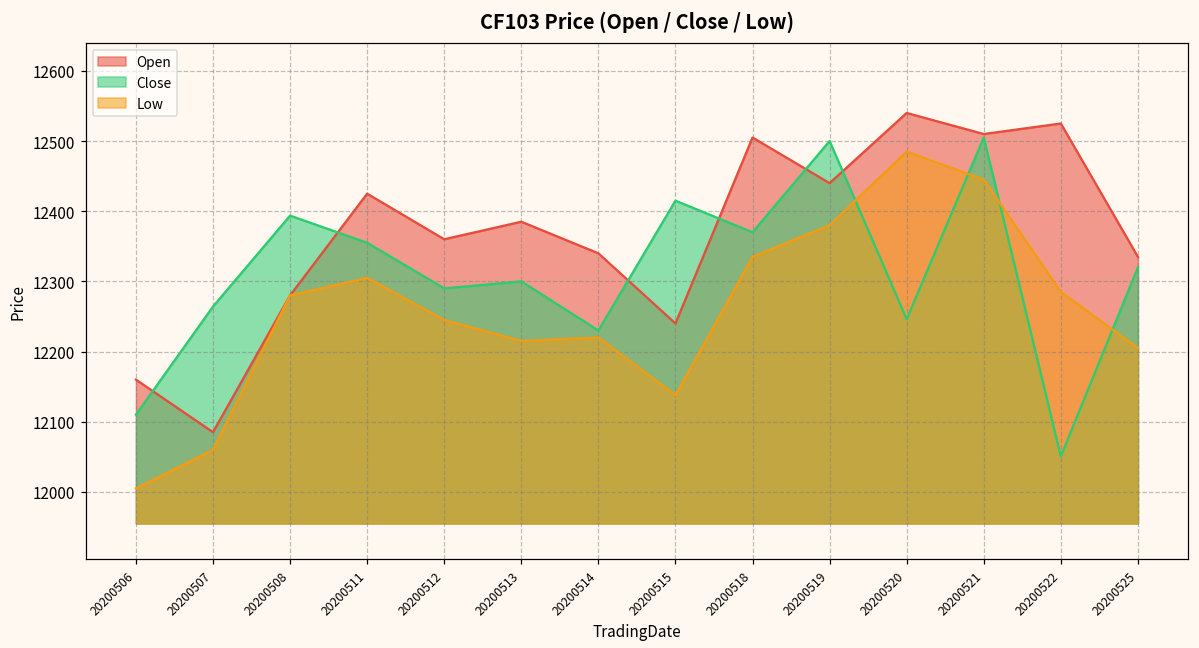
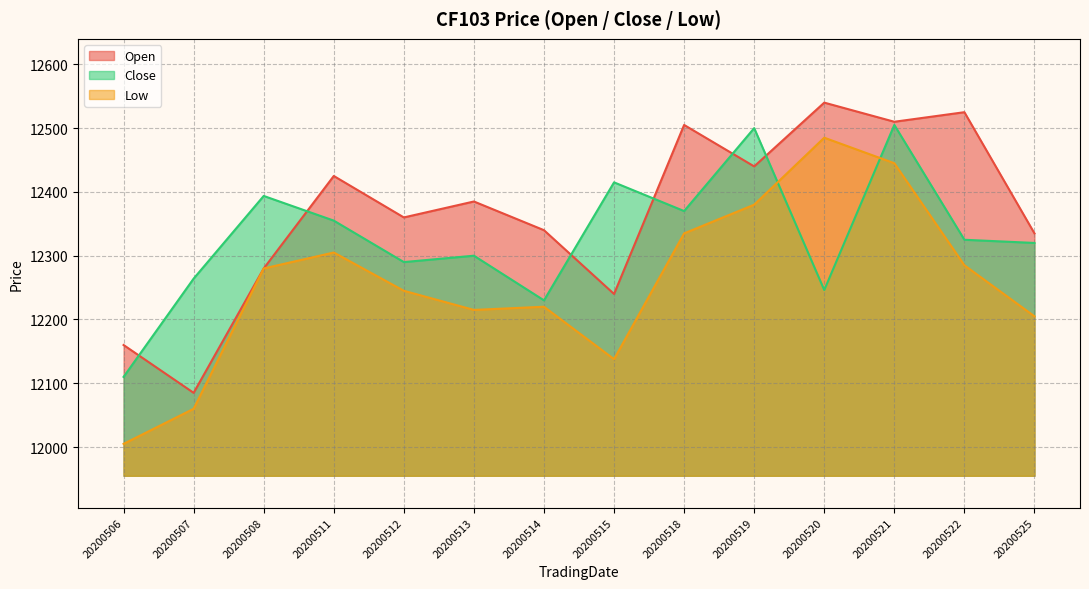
Close, 20200522: 12050 -> 12330
